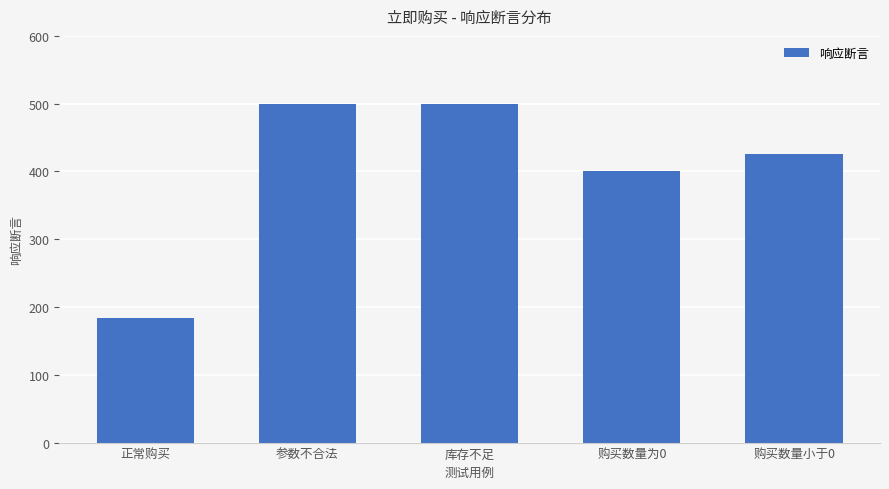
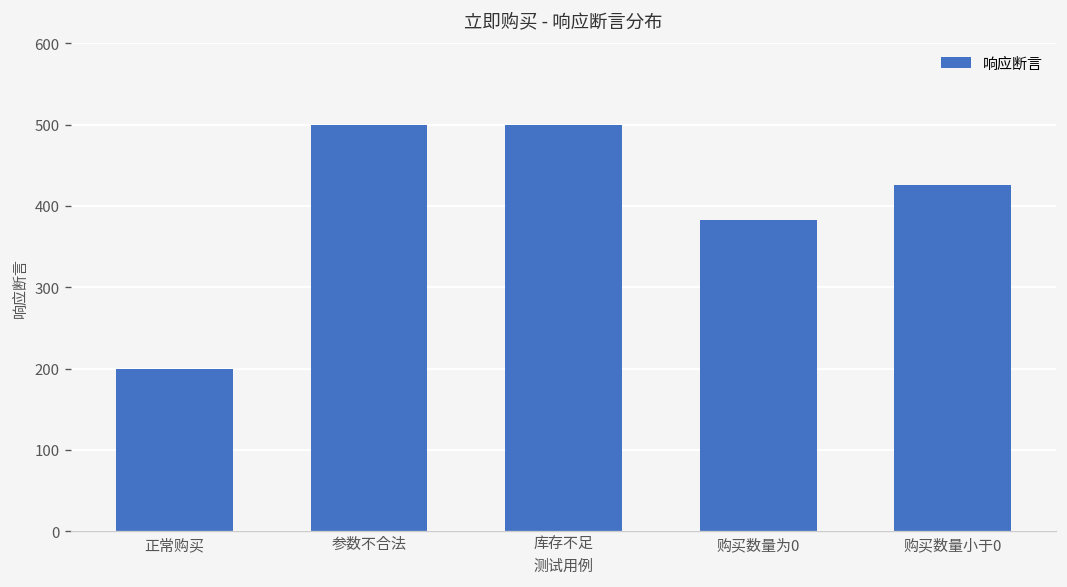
正常购买: 180 -> 200
购买数量为0: 400 -> 380
